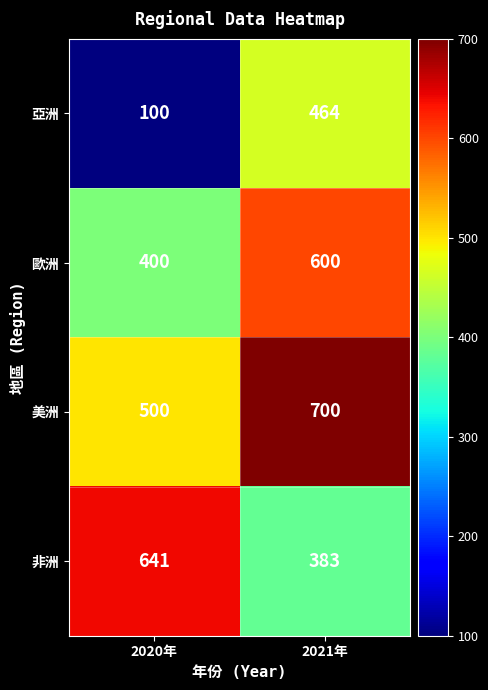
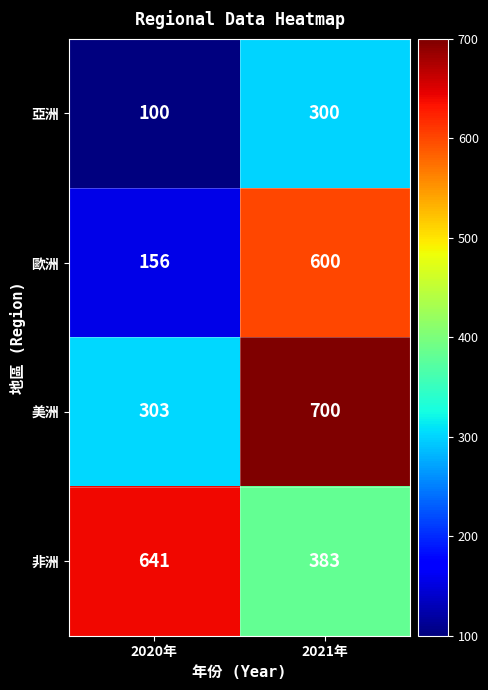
亞洲, 2021年: 464 -> 300
歐洲, 2020年: 400 -> 156
美洲, 2020年: 500 -> 303
